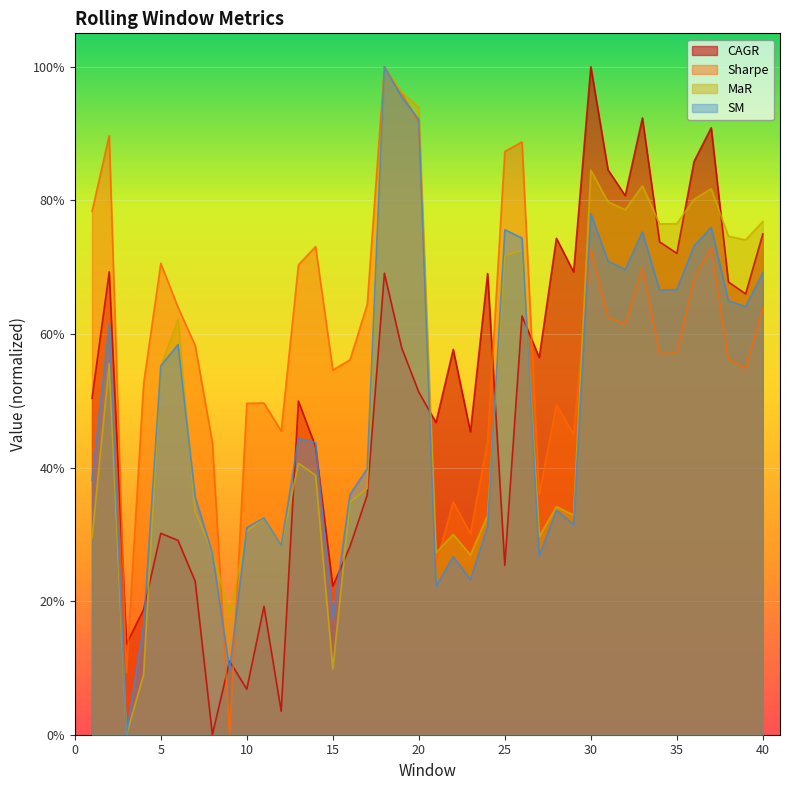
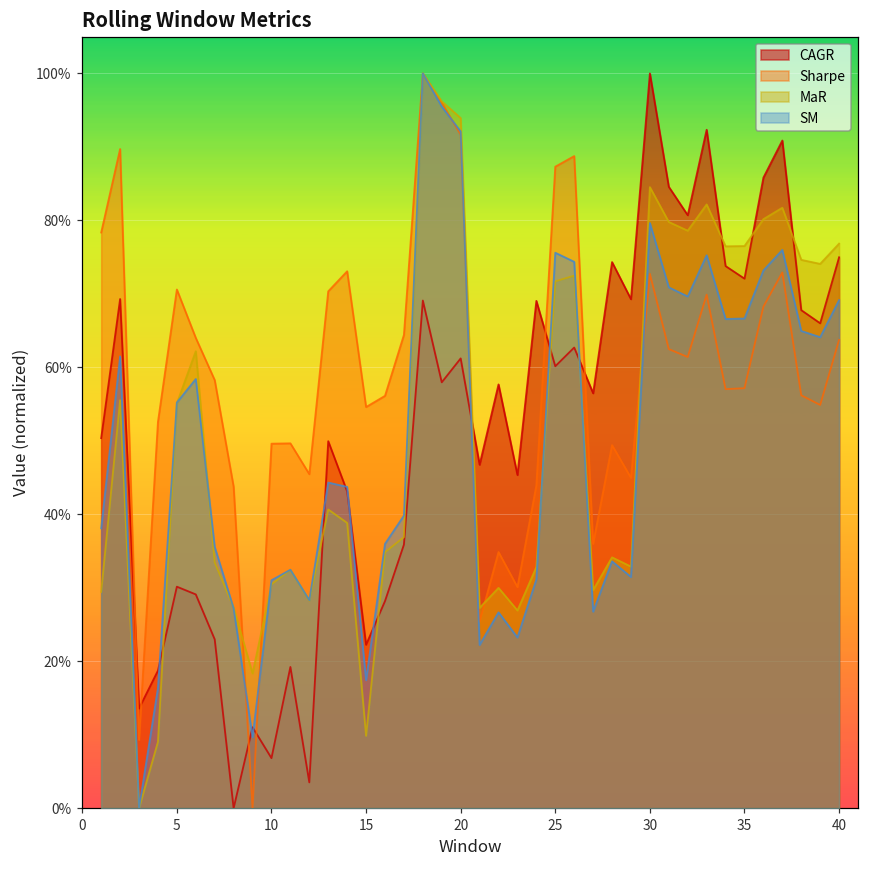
CAGR, 20: 51% -> 61%
CAGR, 25: 25% -> 60%
SM, 30: 78% -> 80%
